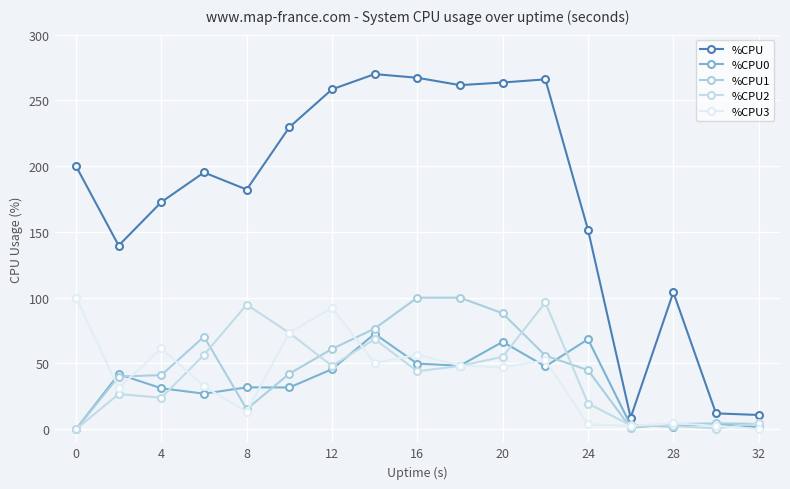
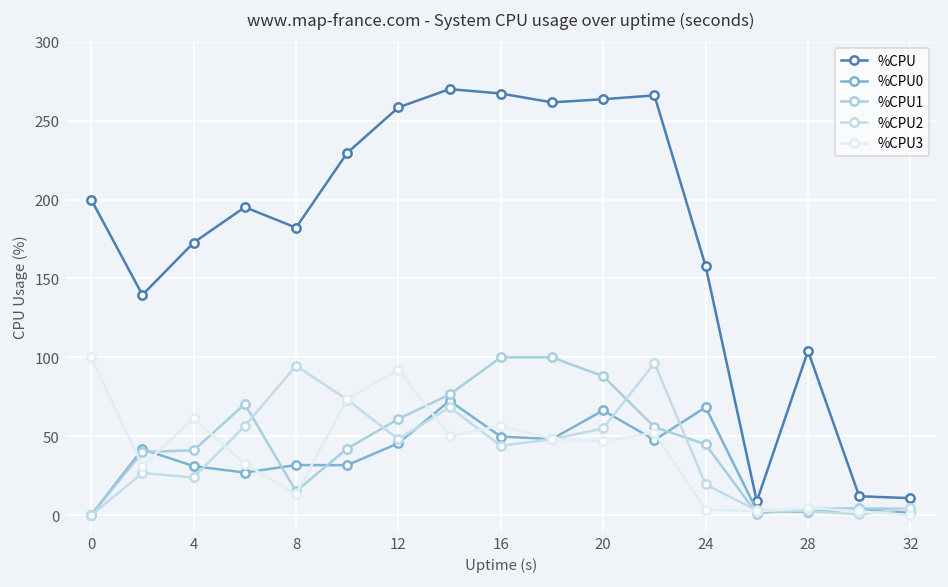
%CPU, 24: 152 -> 158
